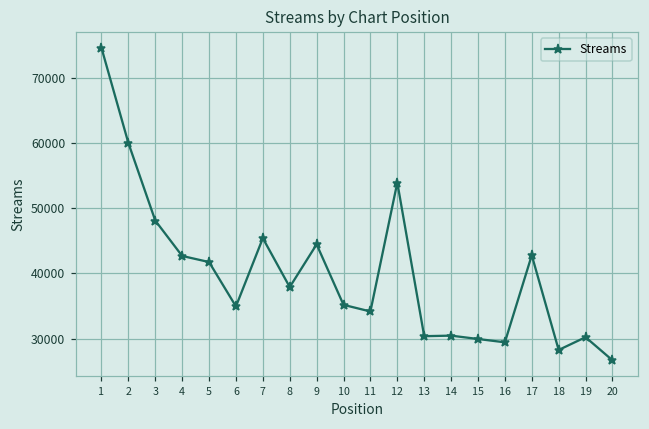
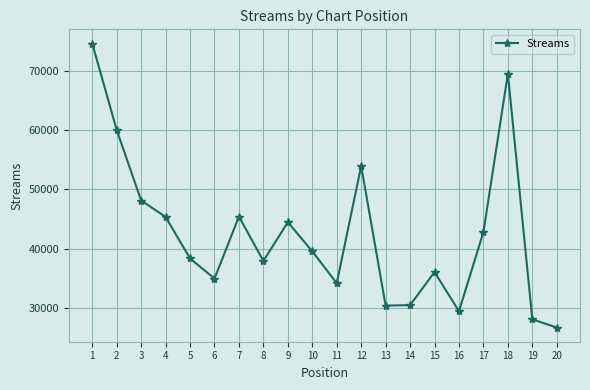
4: 43000 -> 45000
5: 42000 -> 38000
10: 35000 -> 40000
15: 30000 -> 36000
18: 28000 -> 69000
19: 30000 -> 28000
